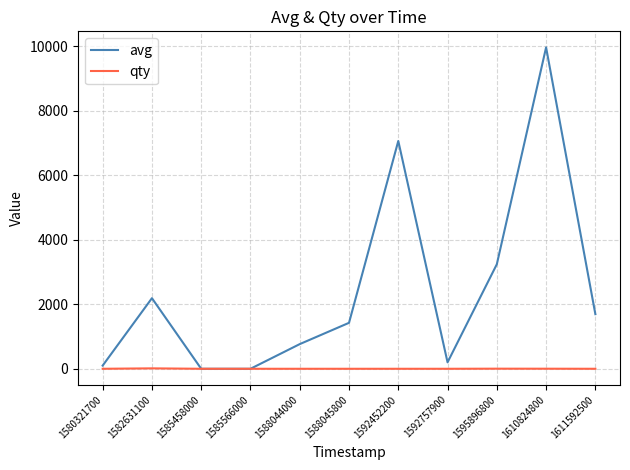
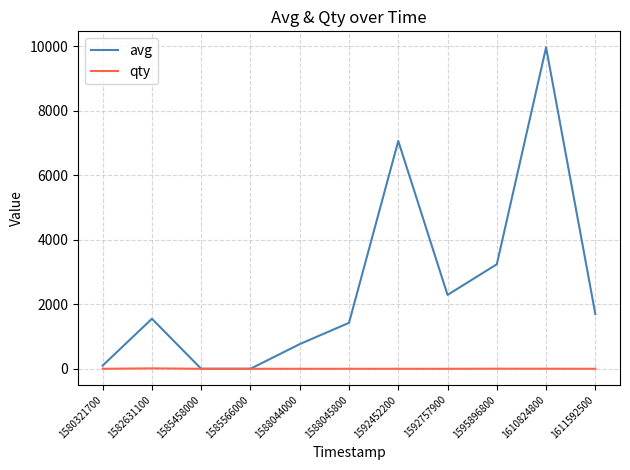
avg, 1582631100: 2200 -> 1600
avg, 1592757900: 200 -> 2300
